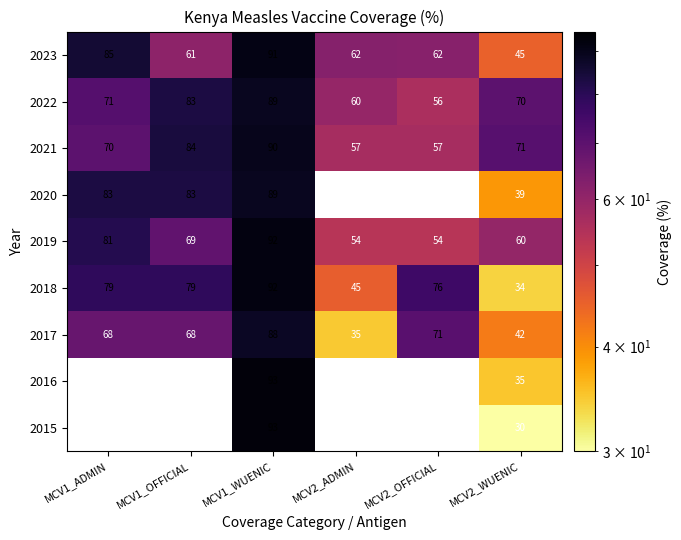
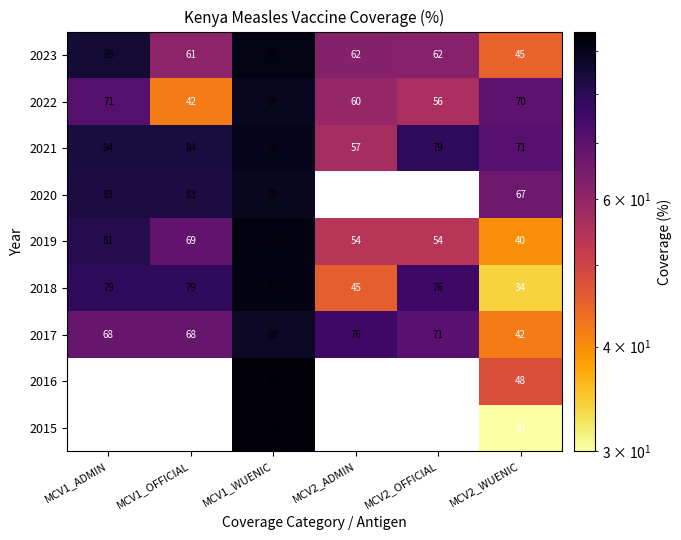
2022, MCV1_OFFICIAL: 83 -> 42
2021, MCV1_ADMIN: 70 -> 84
2021, MCV2_OFFICIAL: 57 -> 79
2020, MCV2_WUENIC: 39 -> 67
2019, MCV2_WUENIC: 60 -> 40
2017, MCV2_ADMIN: 35 -> 76
2016, MCV2_WUENIC: 35 -> 48
